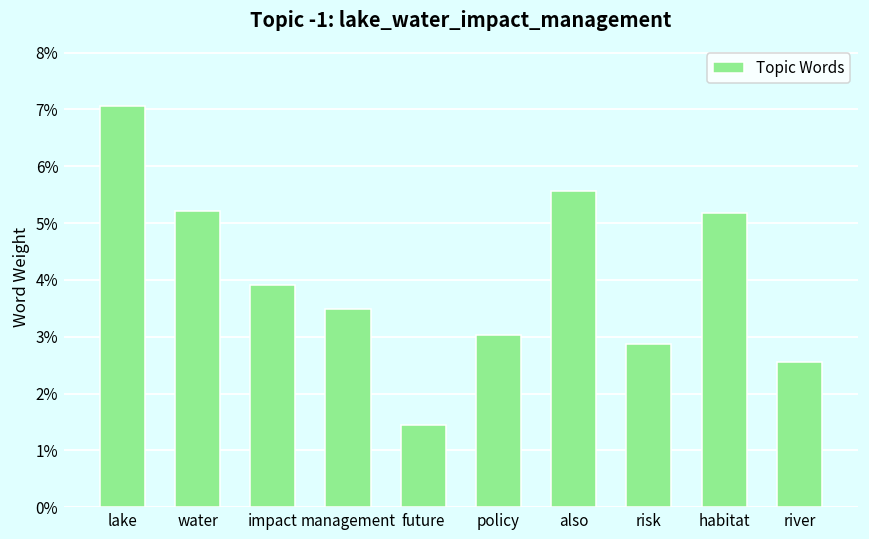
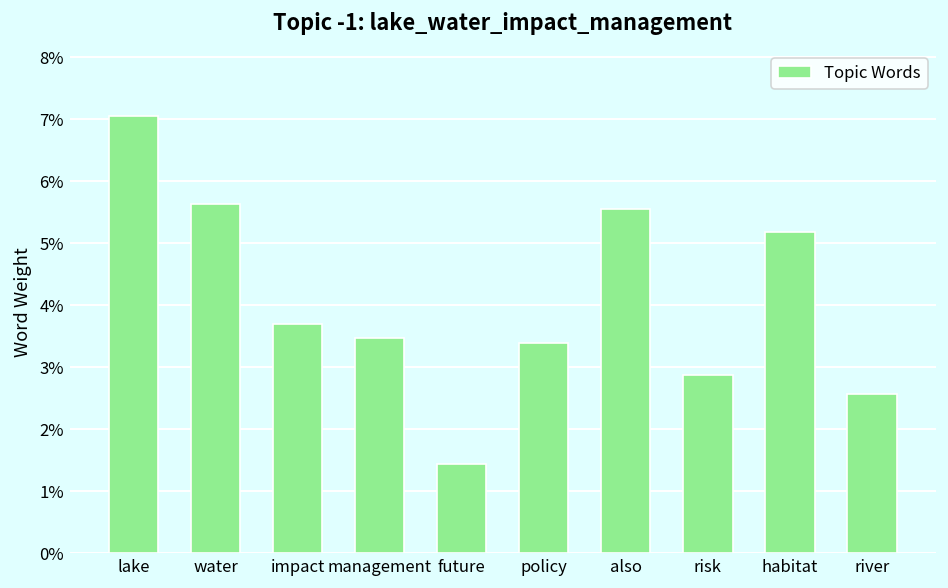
water: 5.2% -> 5.6%
impact: 3.9% -> 3.7%
policy: 3.0% -> 3.4%
